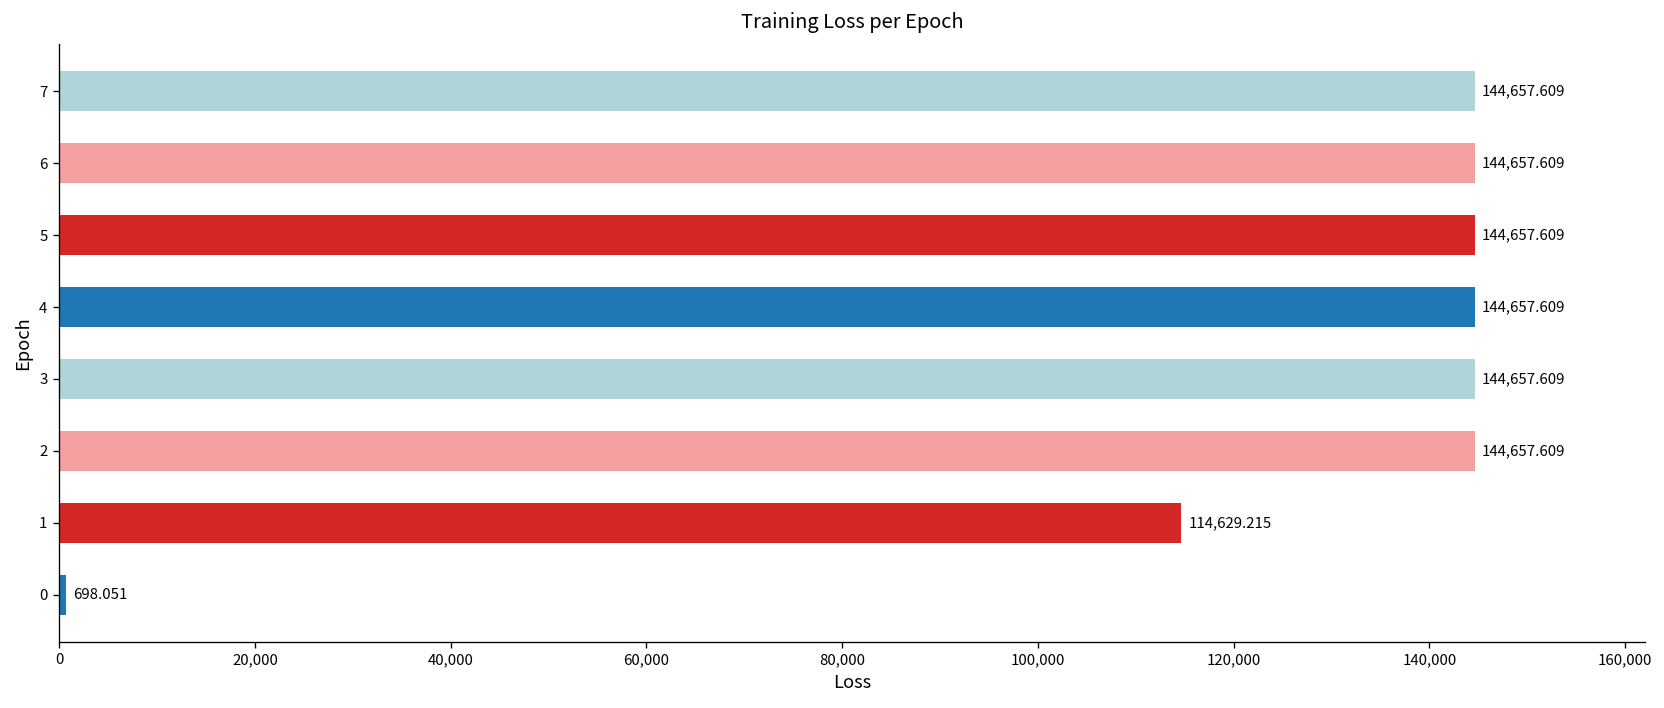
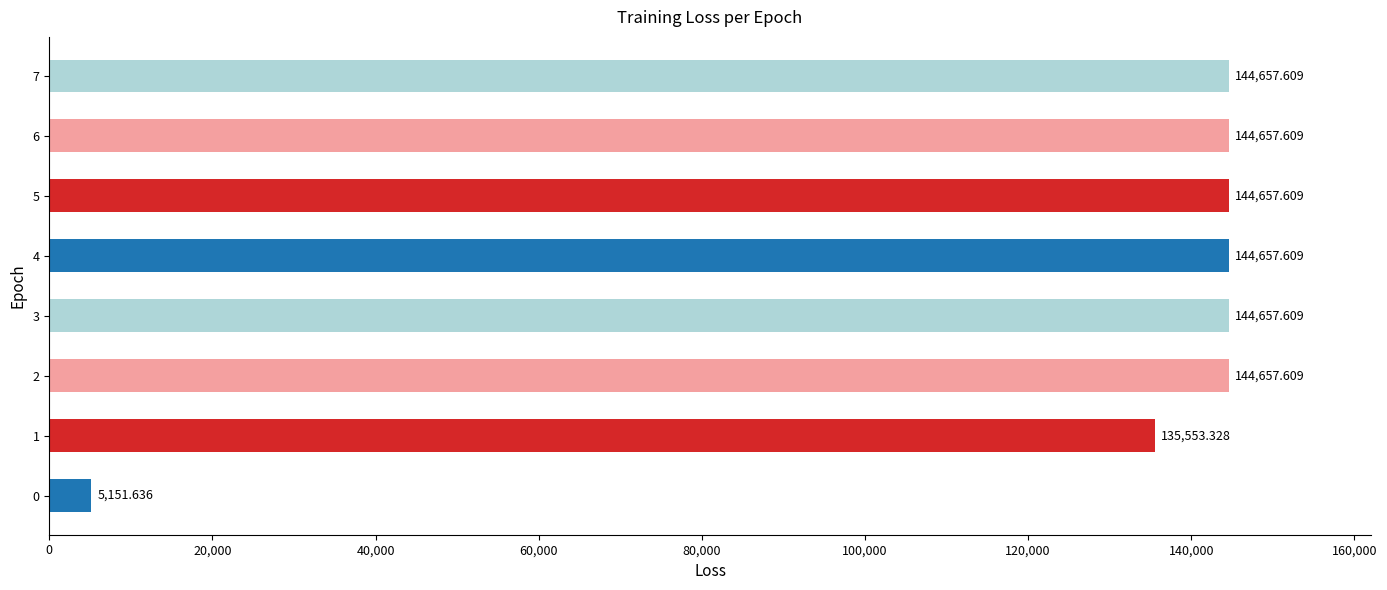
1: 114,629.215 -> 135,553.328
0: 698.051 -> 5,151.636
